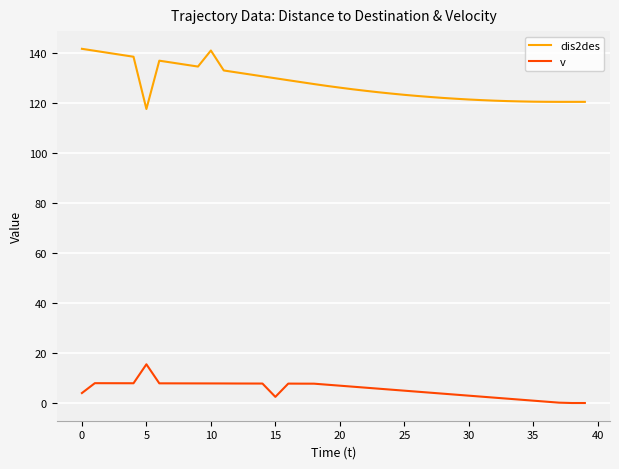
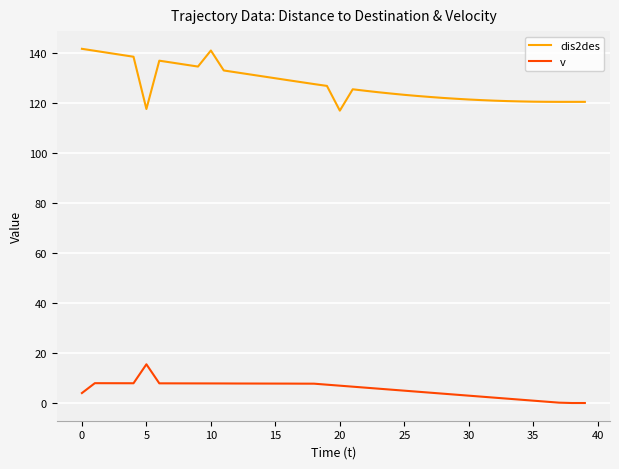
v, 15: 2 -> 8
dis2des, 20: 126 -> 117
